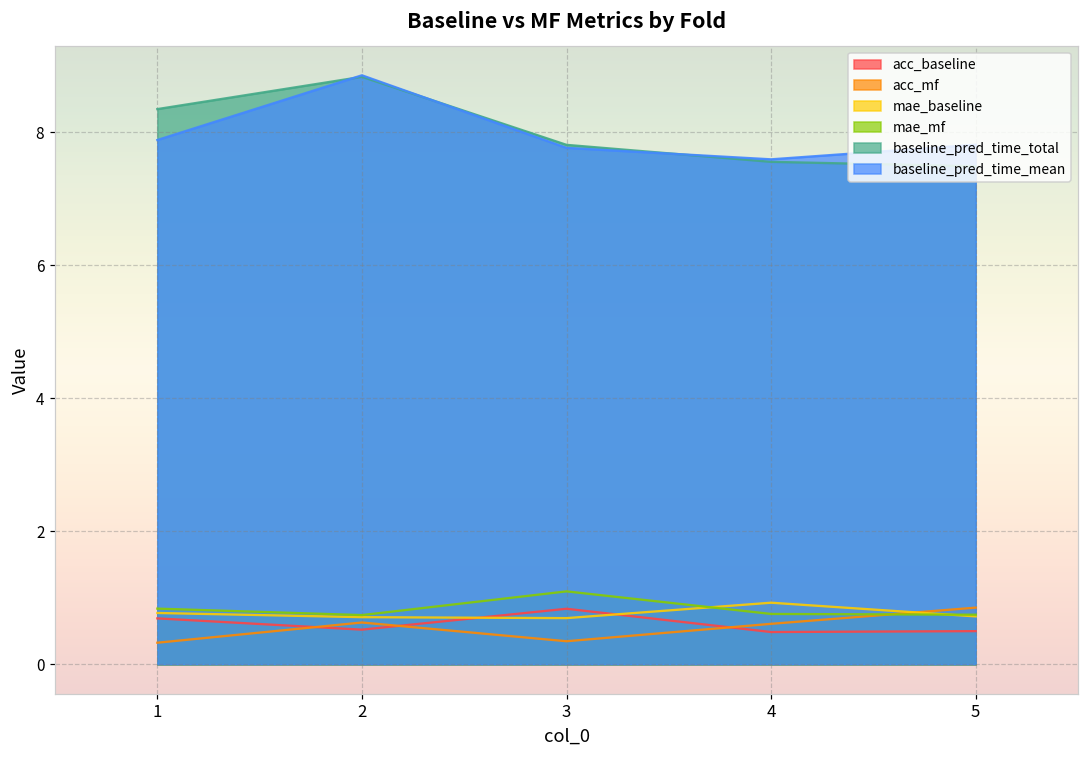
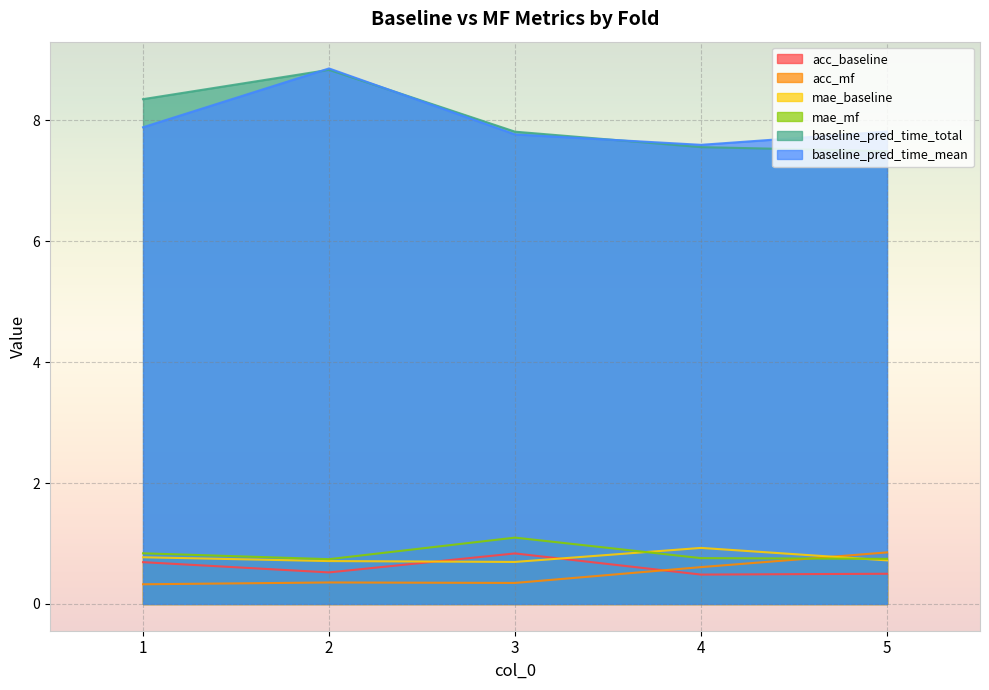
acc_mf, 2: 0.6 -> 0.4
